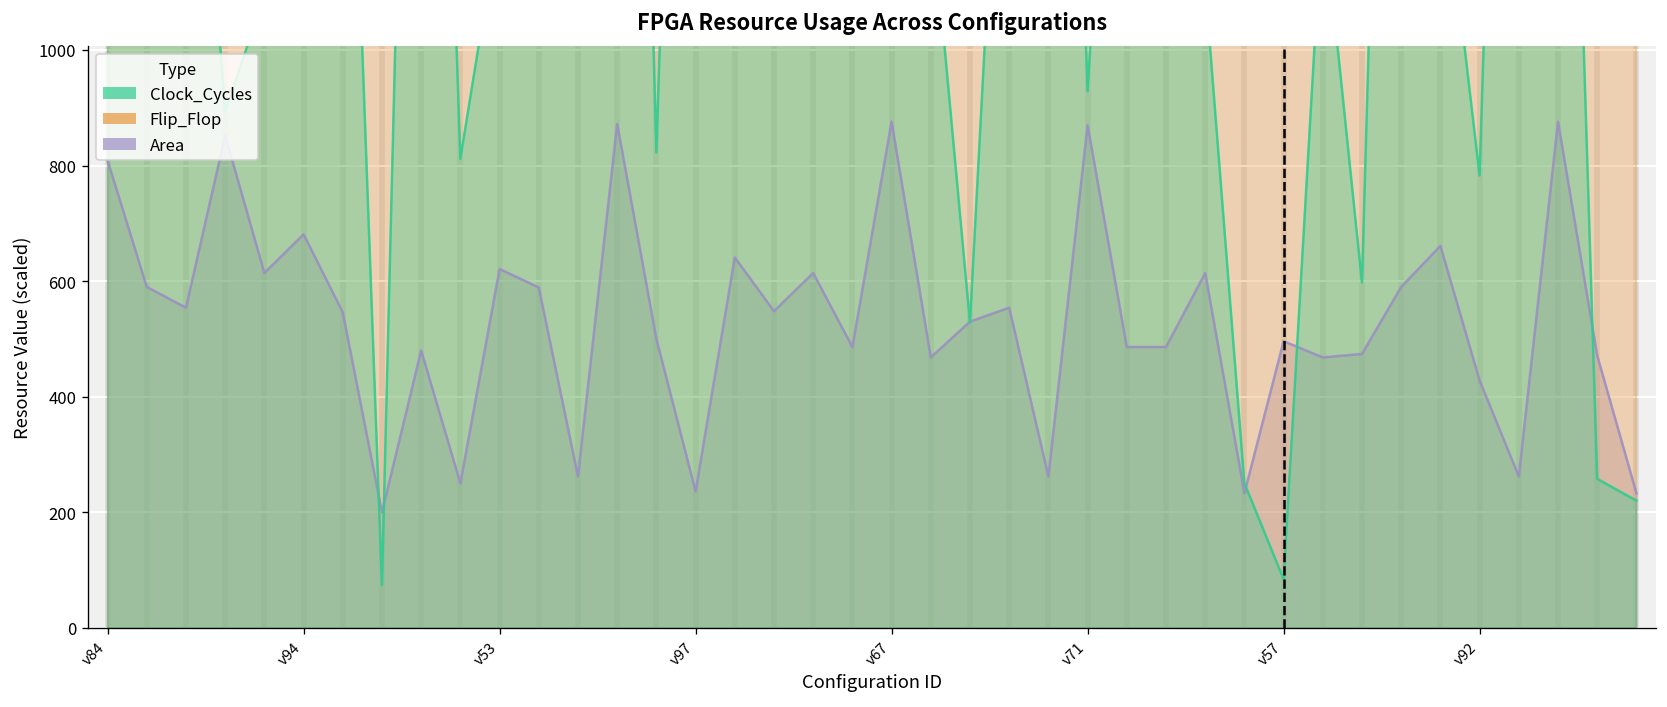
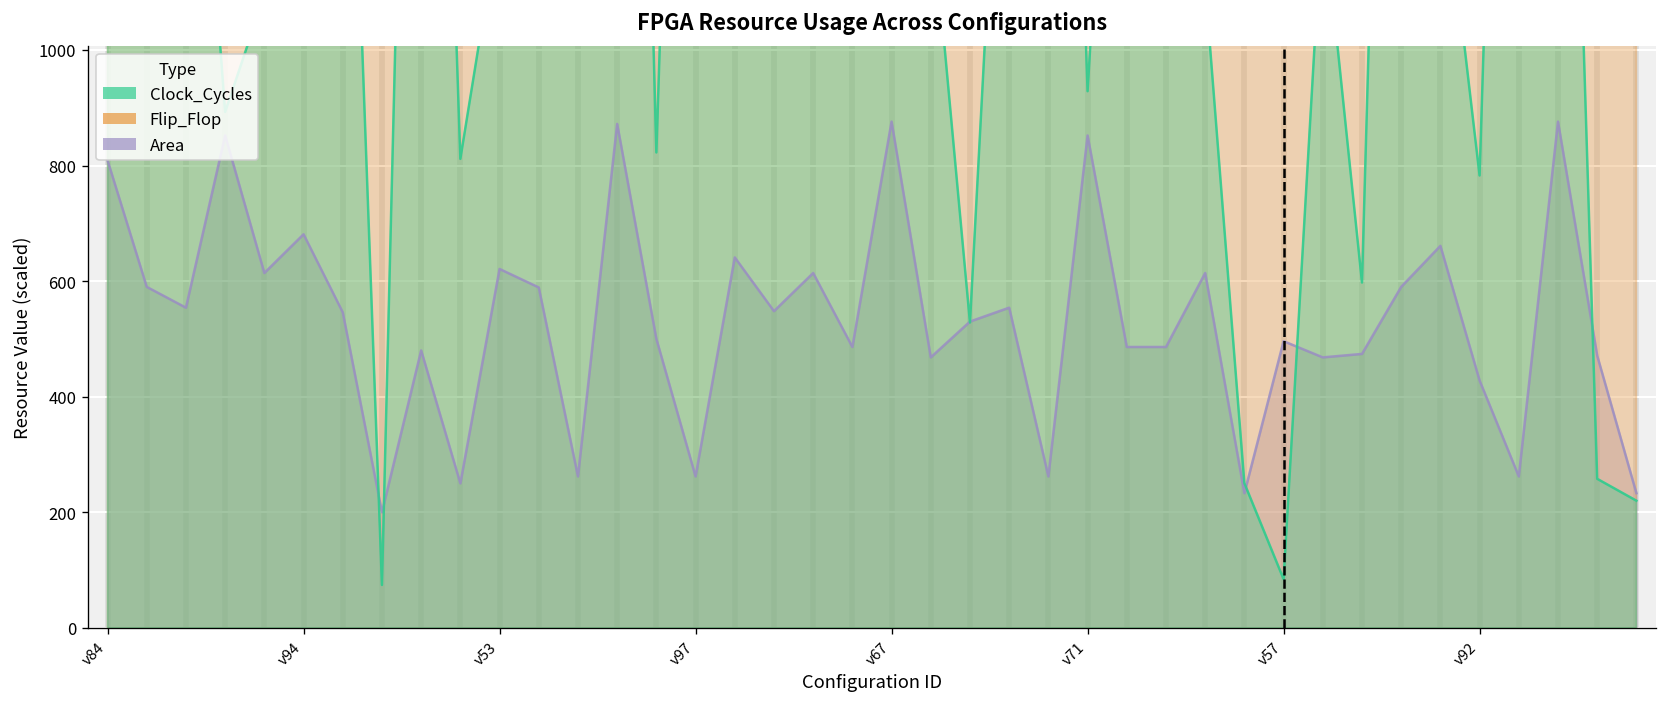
Area, v97: 240 -> 260
Area, v71: 870 -> 850
